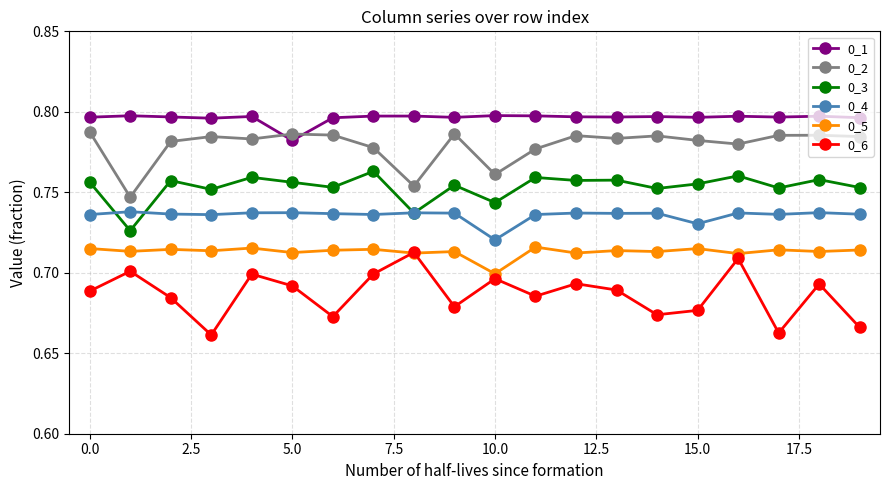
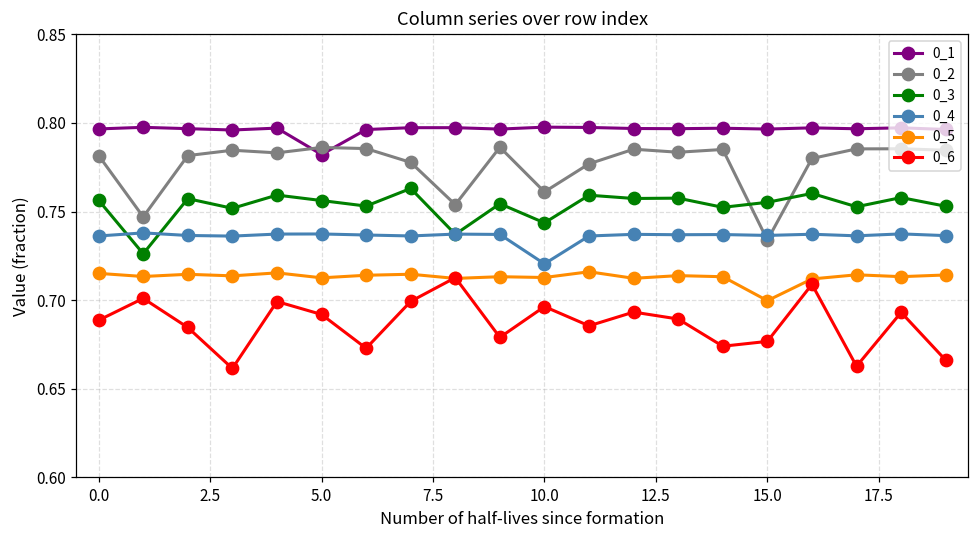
0_2, 0.0: 0.788 -> 0.782
0_5, 10.0: 0.699 -> 0.713
0_2, 15.0: 0.782 -> 0.734
0_4, 15.0: 0.730 -> 0.736
0_5, 15.0: 0.715 -> 0.700
